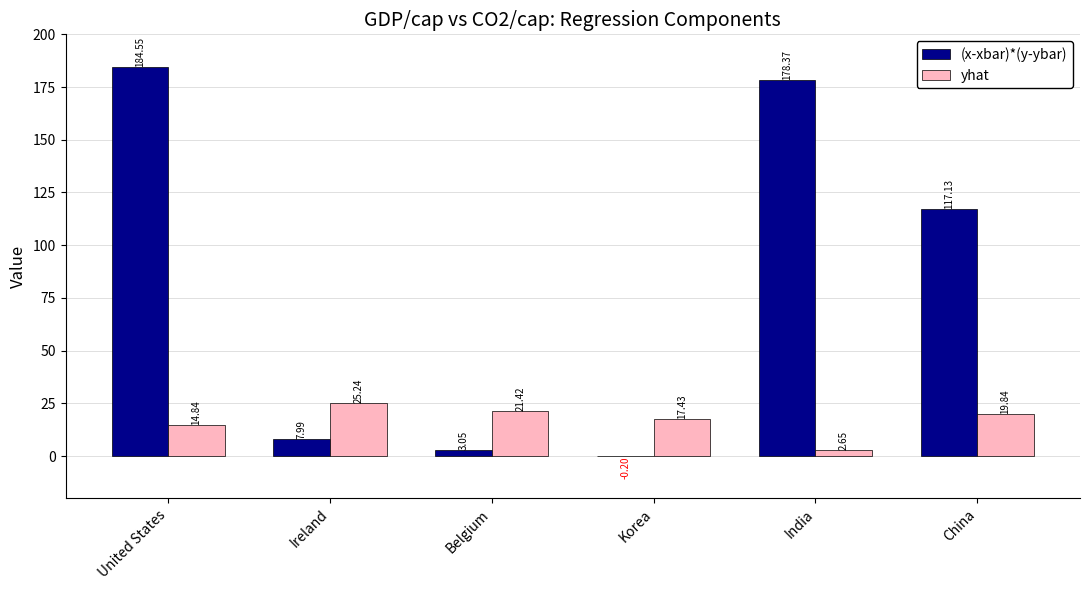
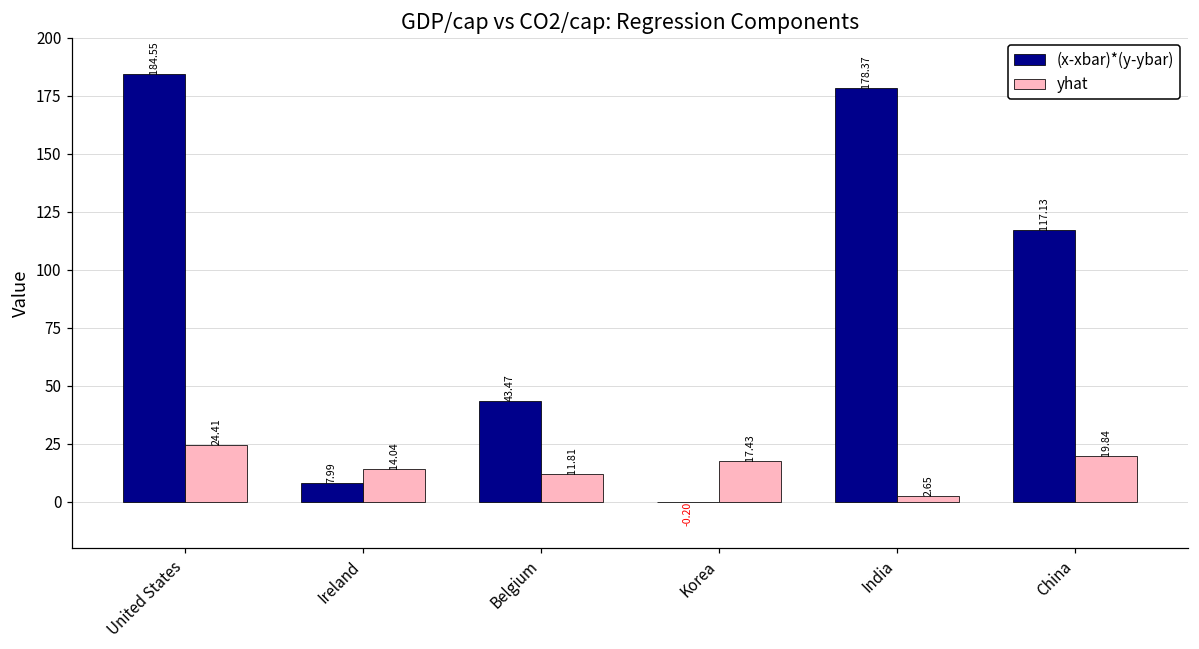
yhat, United States: 14.84 -> 24.41
yhat, Ireland: 25.24 -> 14.04
(x-xbar)*(y-ybar), Belgium: 3.05 -> 43.47
yhat, Belgium: 21.42 -> 11.81
